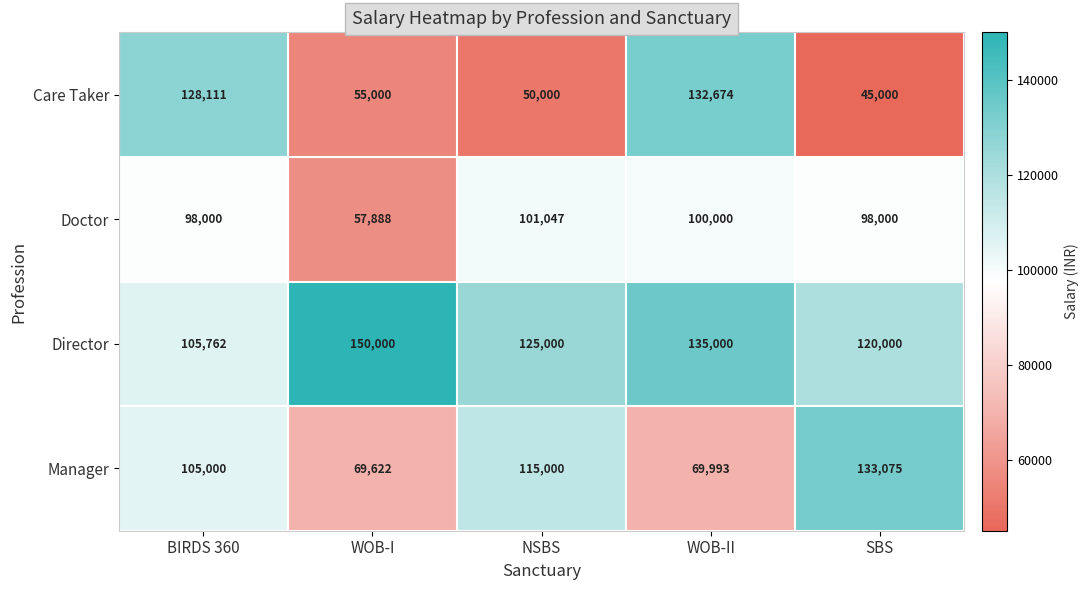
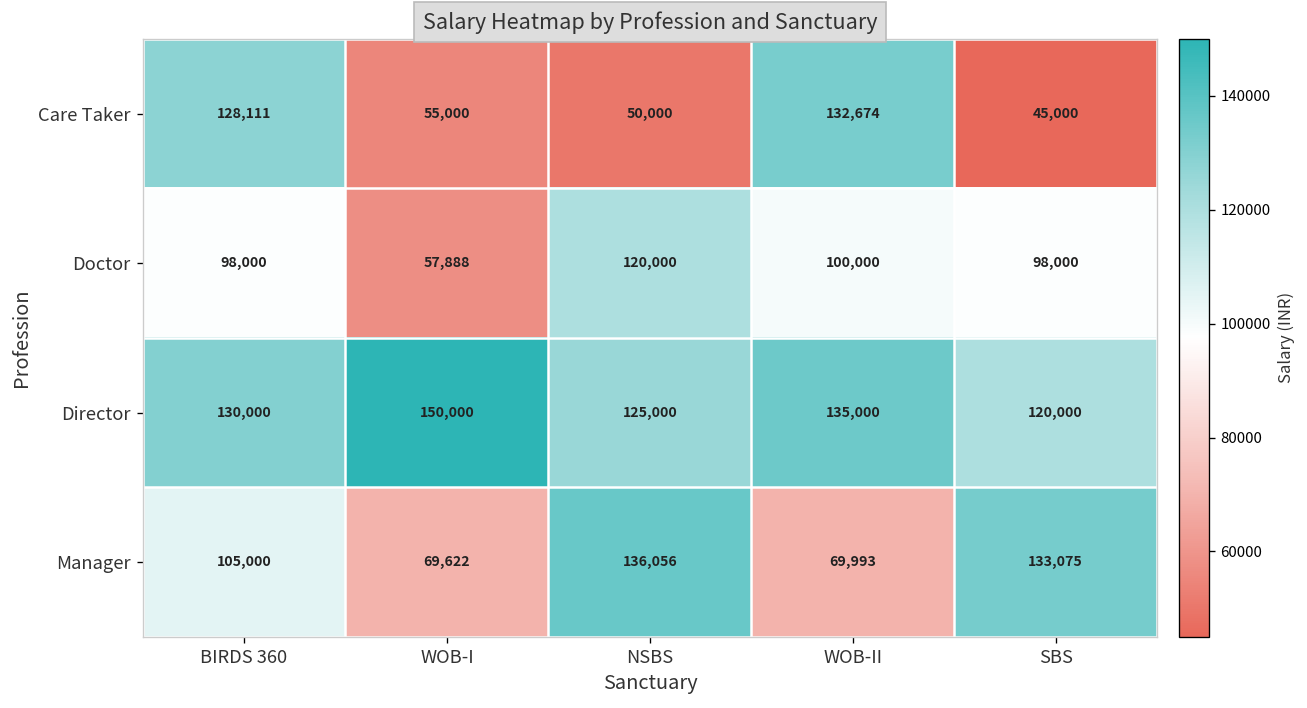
Doctor, NSBS: 101,047 -> 120,000
Director, BIRDS 360: 105,762 -> 130,000
Manager, NSBS: 115,000 -> 136,056
